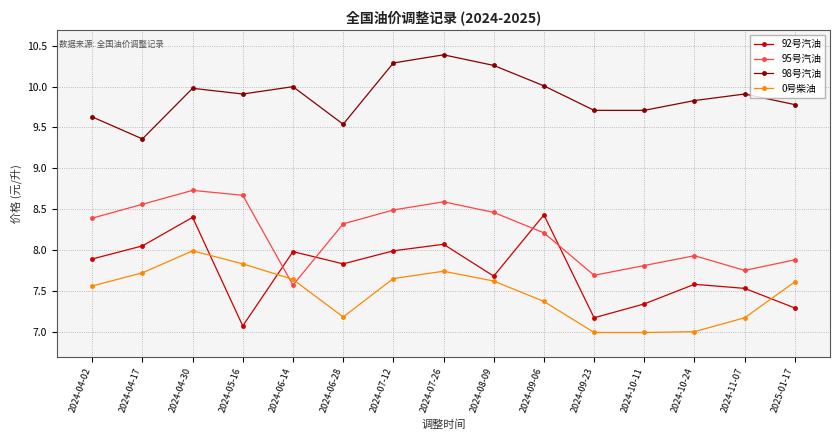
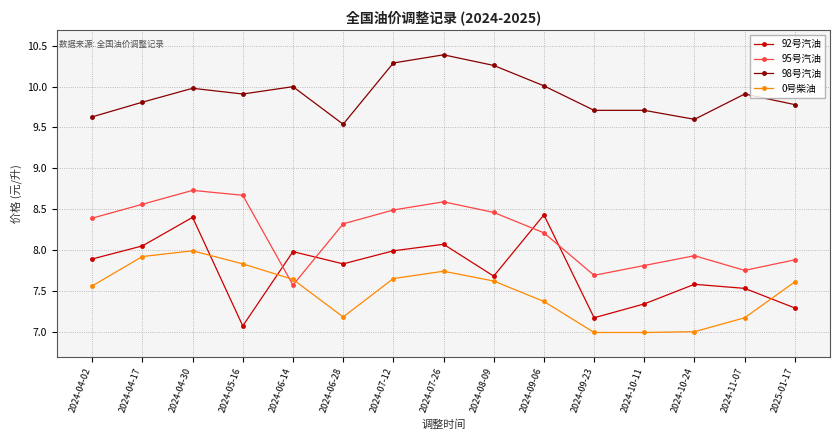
98号汽油, 2024-04-17: 9.4 -> 9.8
0号柴油, 2024-04-17: 7.7 -> 7.9
98号汽油, 2024-10-24: 9.8 -> 9.6
